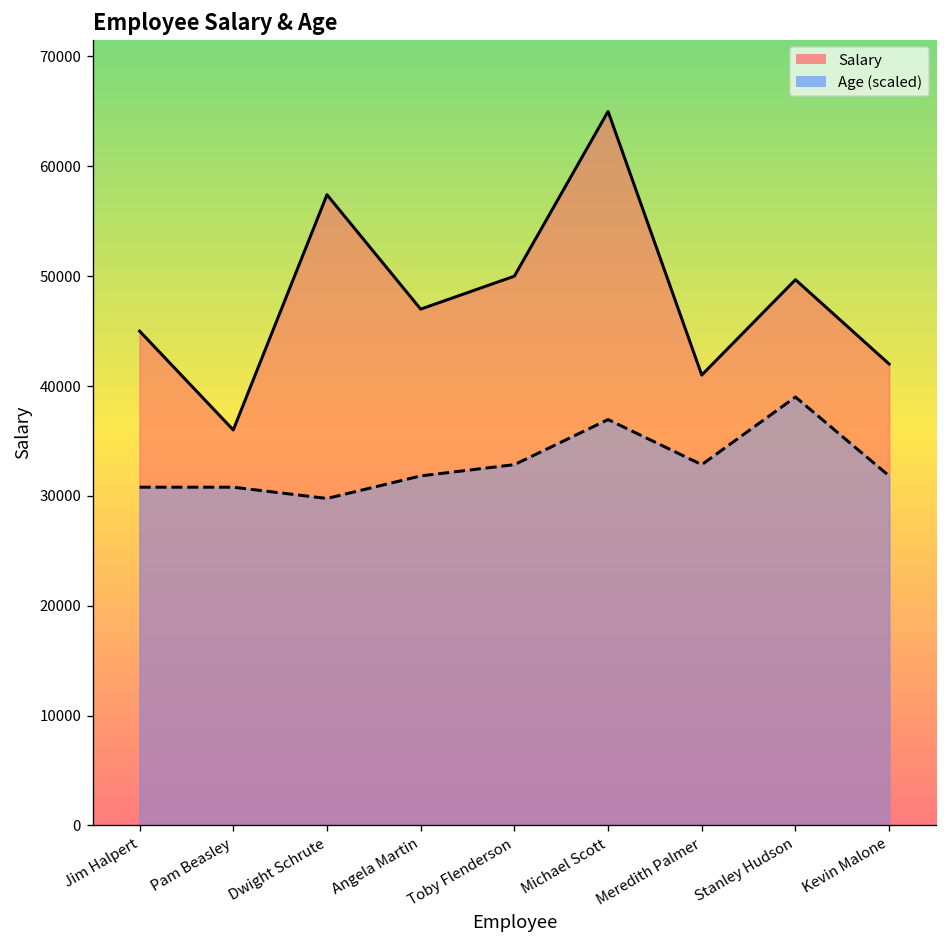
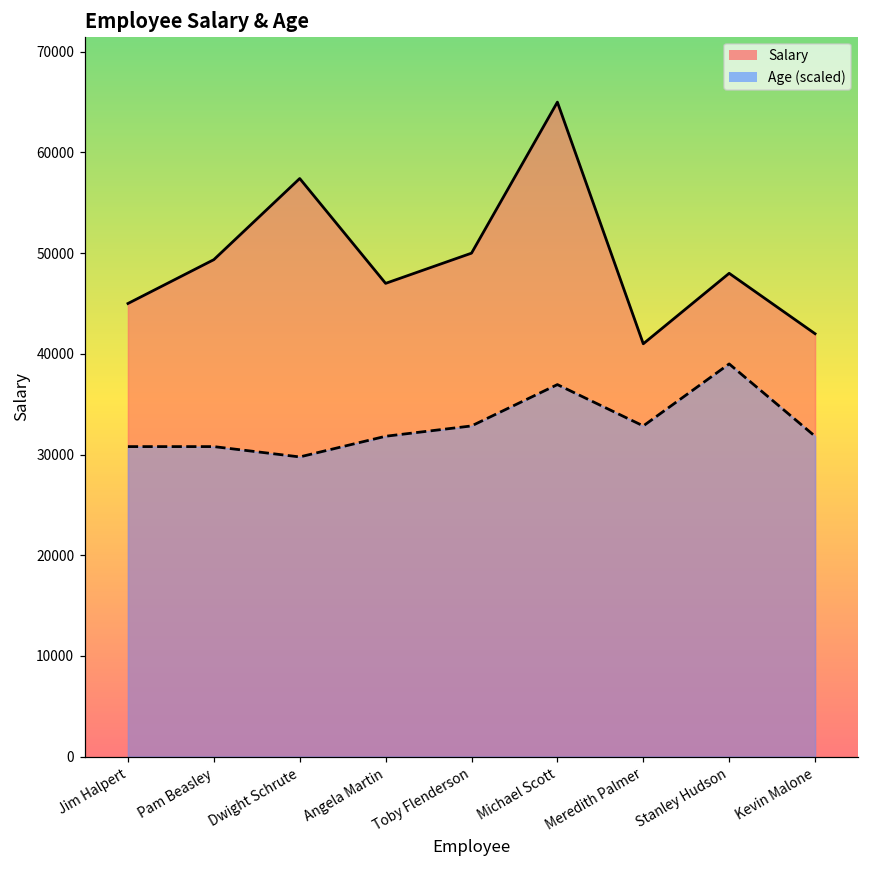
Salary, Pam Beasley: 36000 -> 49000
Salary, Stanley Hudson: 50000 -> 48000
